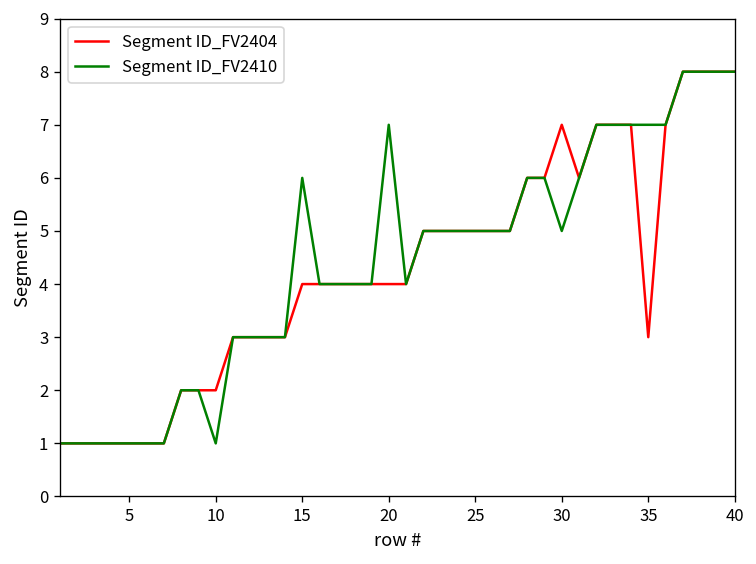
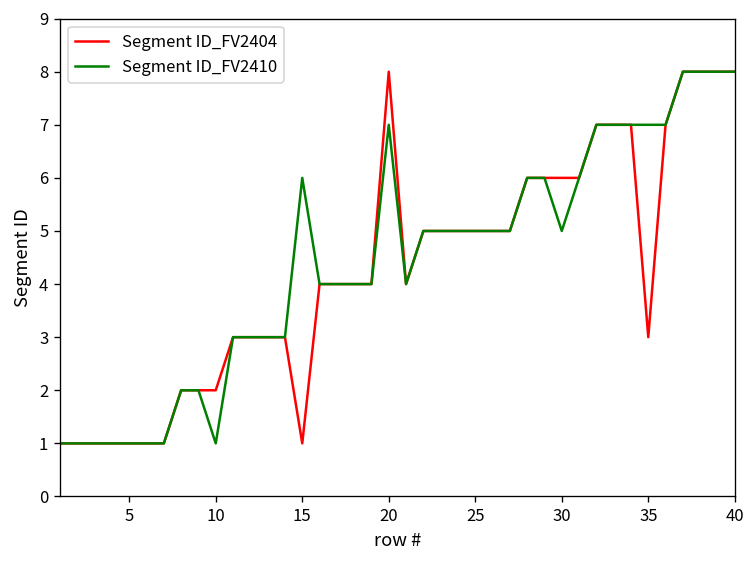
Segment ID_FV2404, 15: 4 -> 1
Segment ID_FV2404, 20: 4 -> 8
Segment ID_FV2404, 30: 7 -> 6
